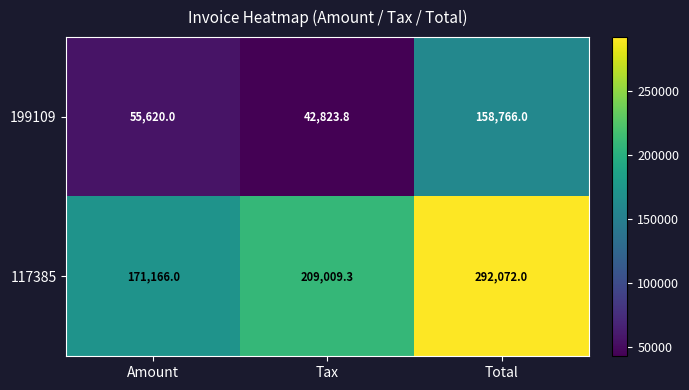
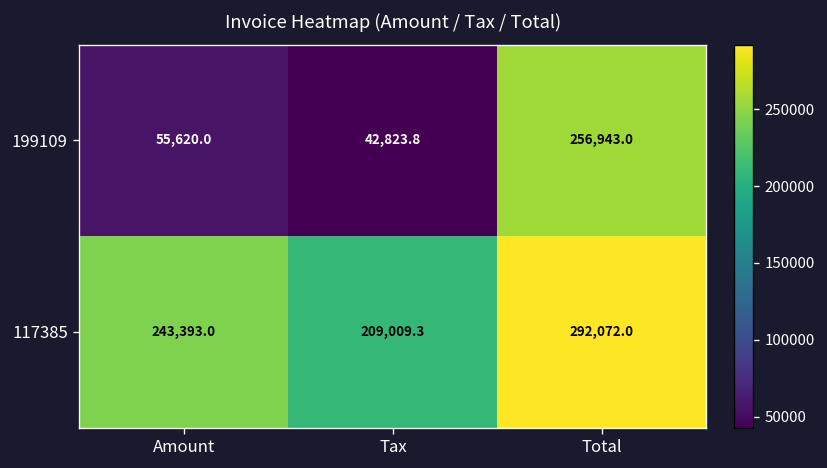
199109, Total: 158,766.0 -> 256,943.0
117385, Amount: 171,166.0 -> 243,393.0
